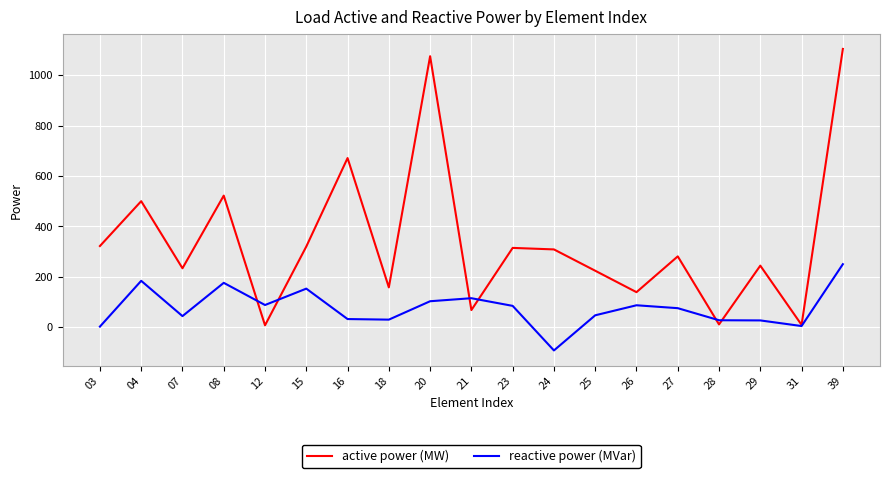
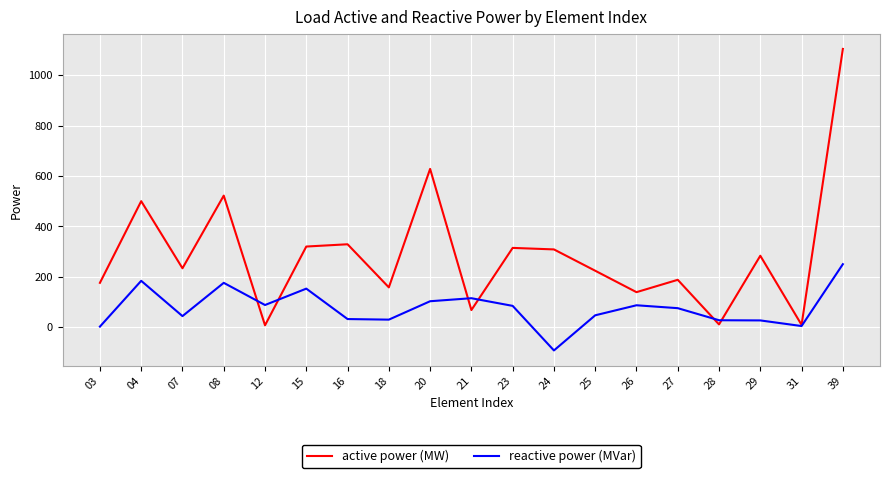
active power (MW), 03: 320 -> 180
active power (MW), 16: 670 -> 330
active power (MW), 20: 1080 -> 630
active power (MW), 27: 280 -> 190
active power (MW), 29: 240 -> 280
